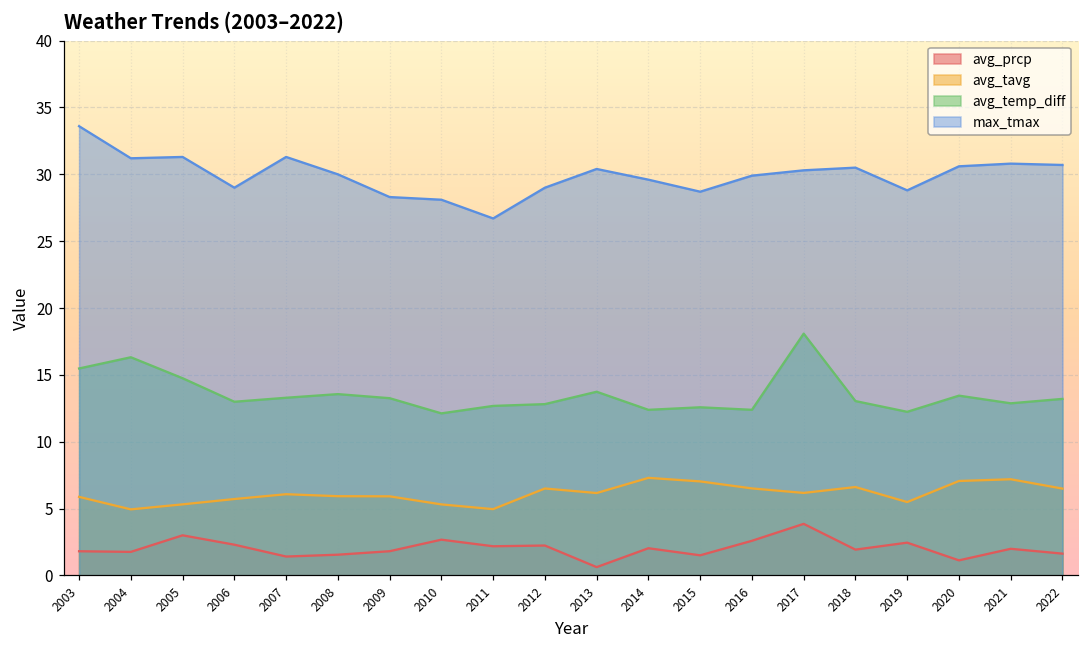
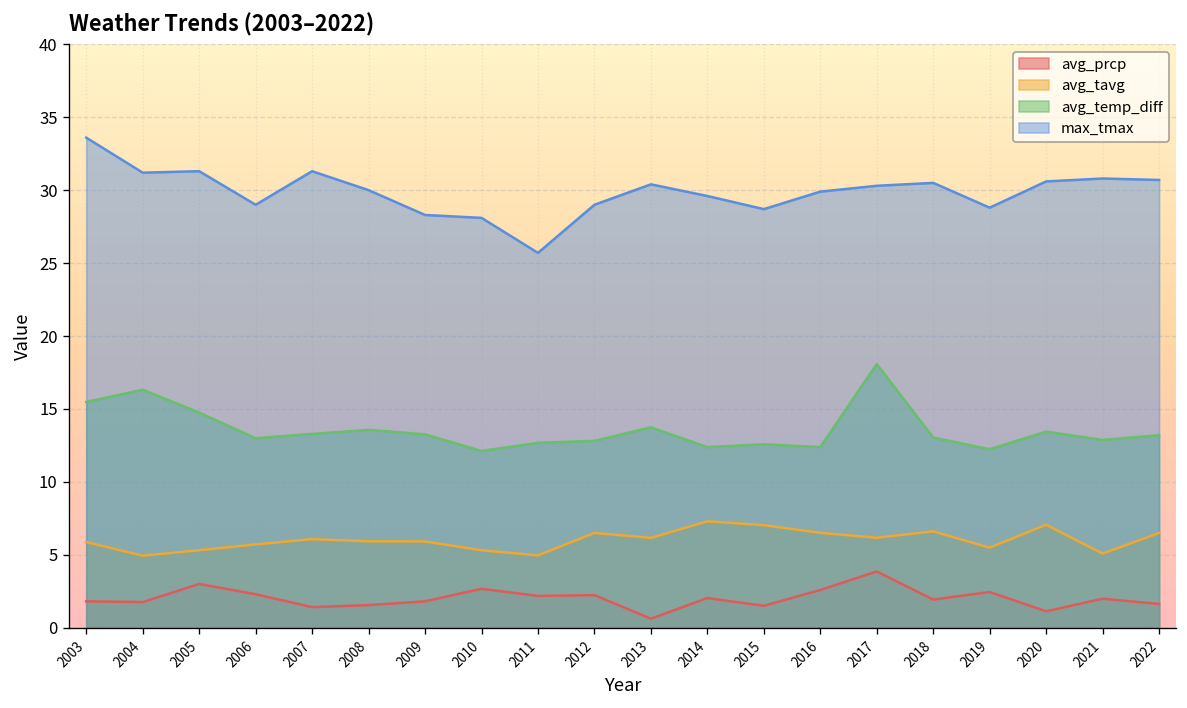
max_tmax, 2011: 26.7 -> 25.7
avg_tavg, 2021: 7.2 -> 5.1
